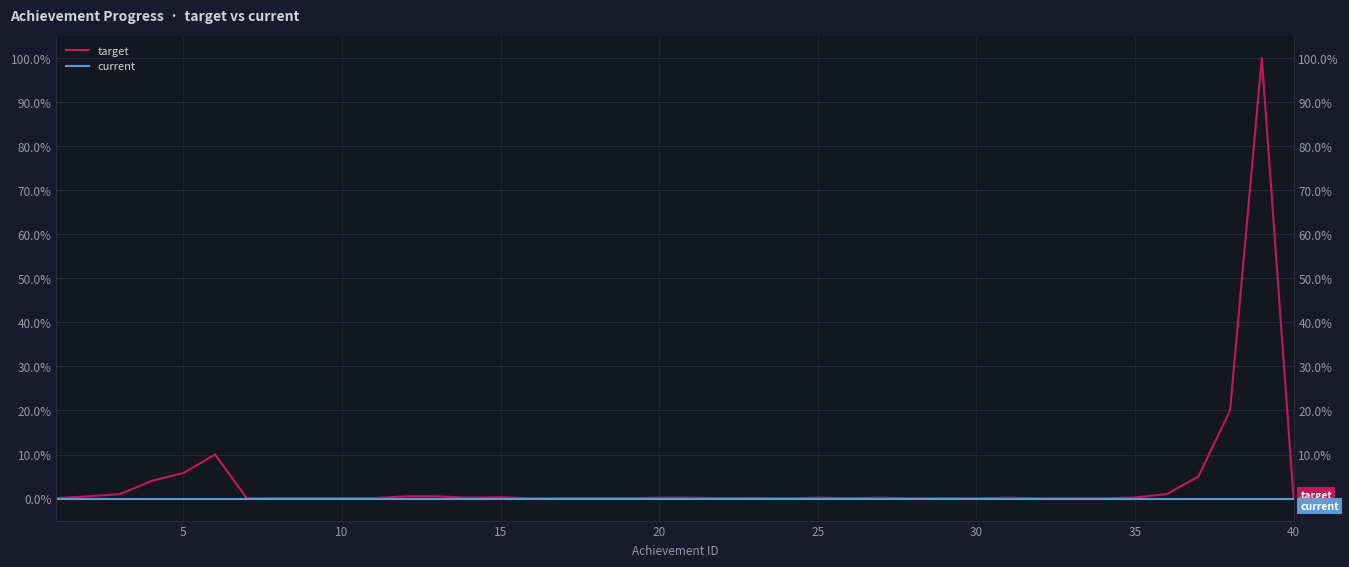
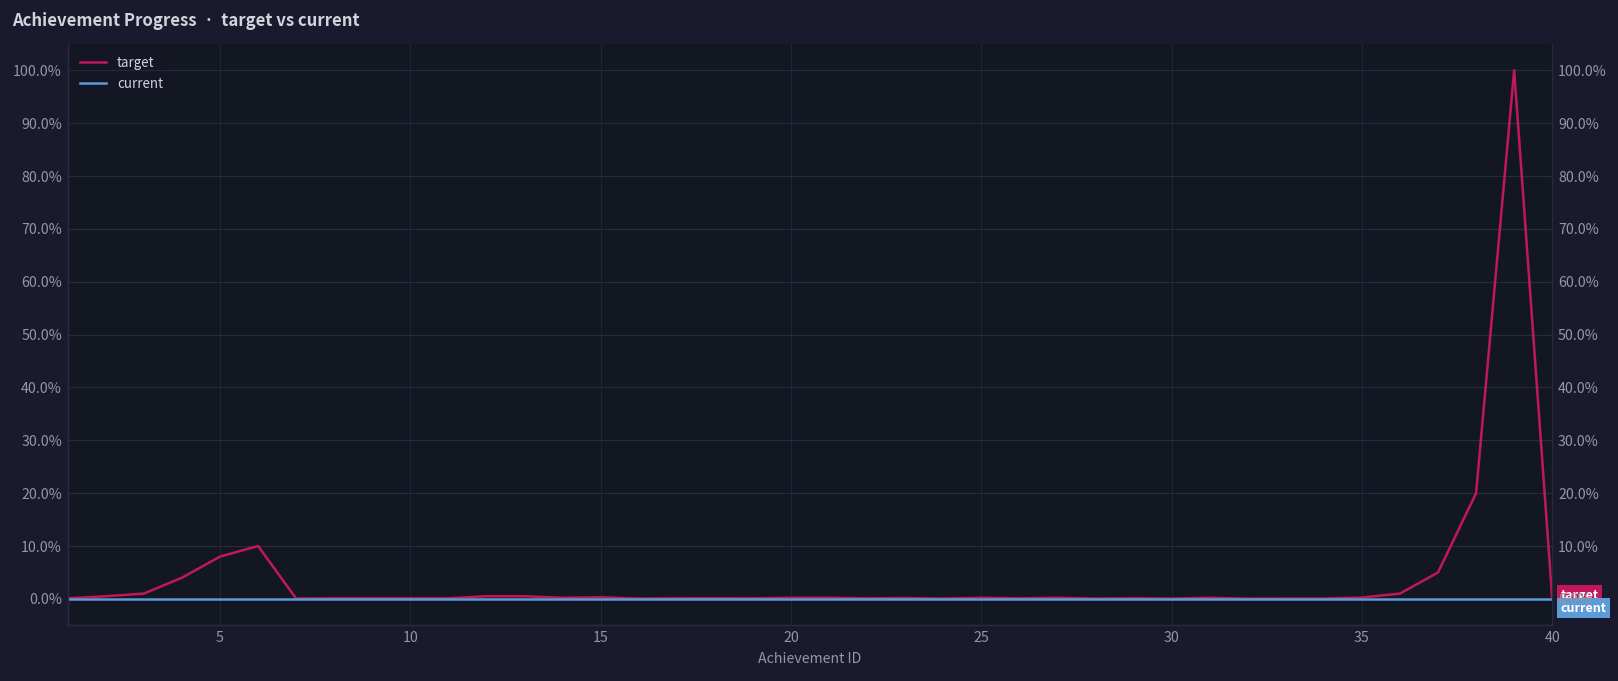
target, 5: 6% -> 8%
